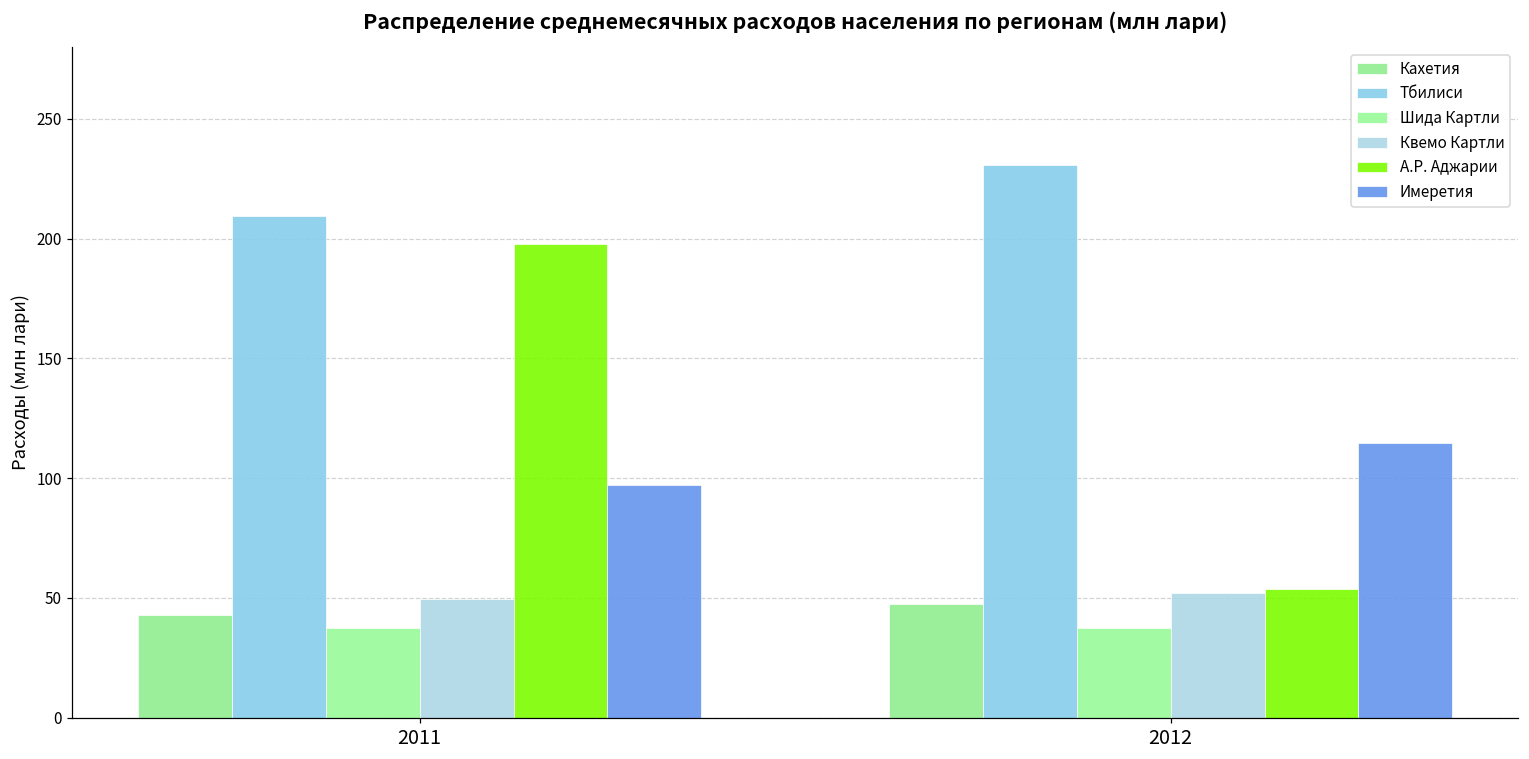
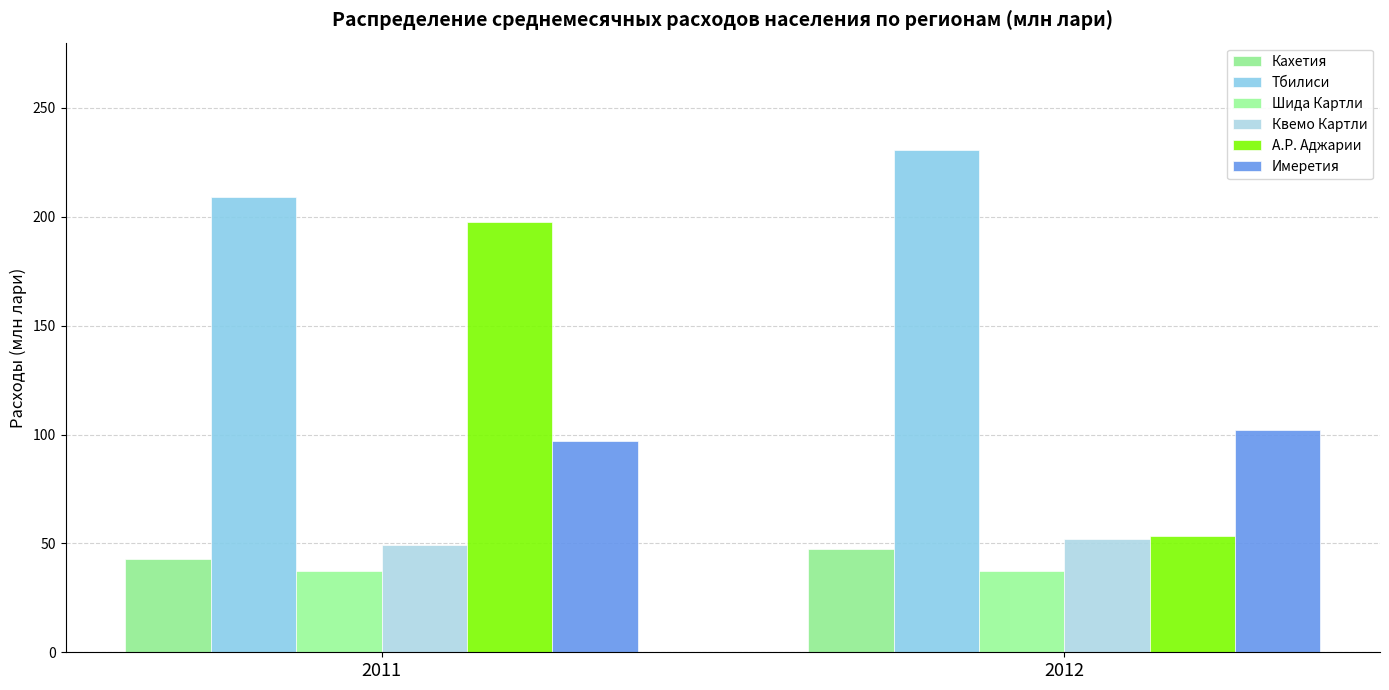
Имеретия, 2012: 115 -> 102
